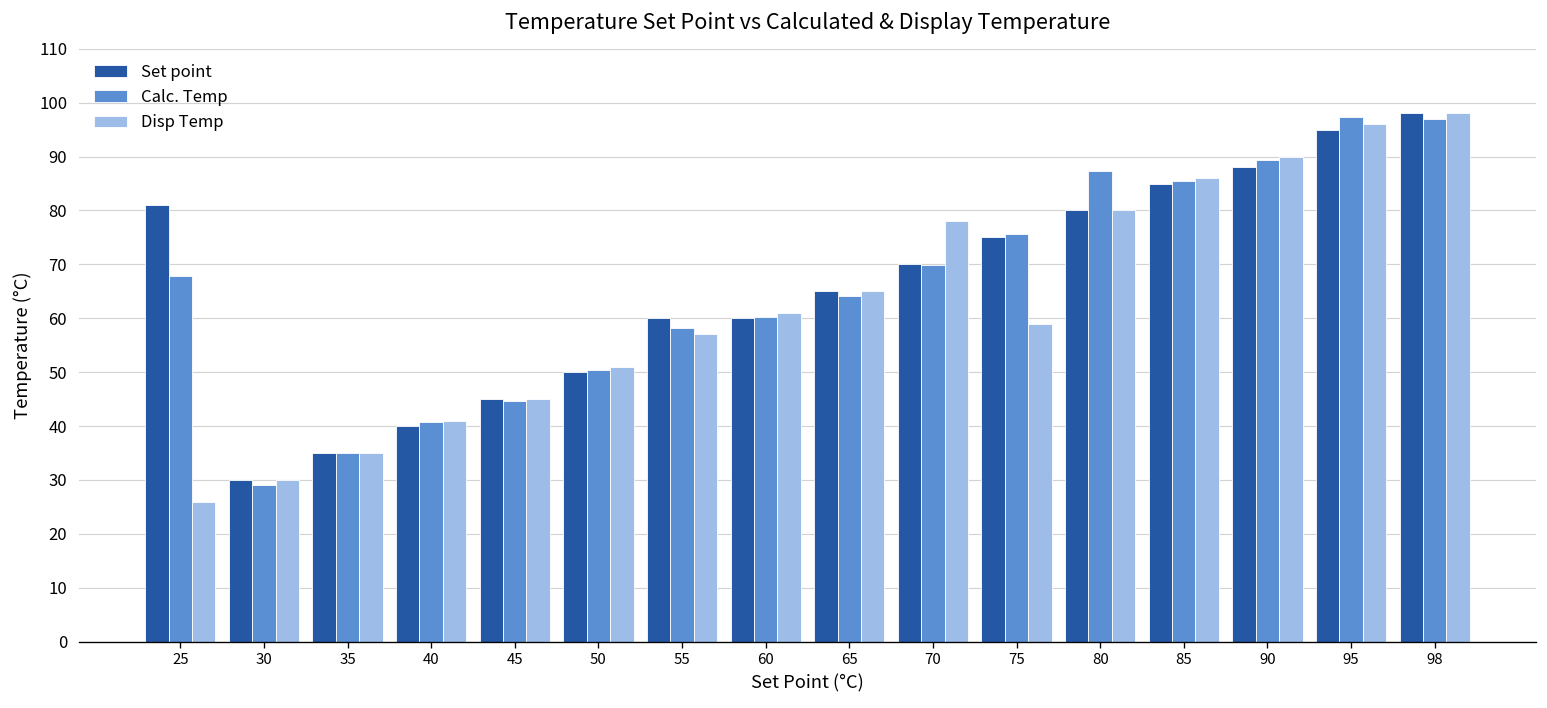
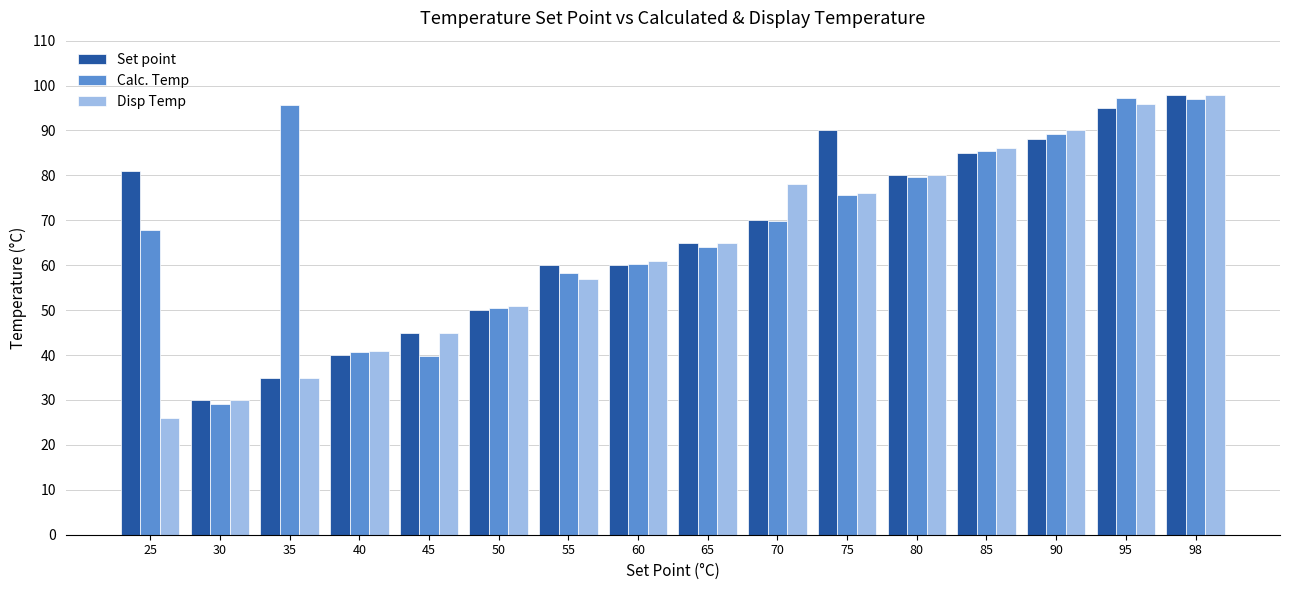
Calc. Temp, 35: 35 -> 96
Calc. Temp, 45: 45 -> 40
Set point, 75: 75 -> 90
Disp Temp, 75: 59 -> 76
Calc. Temp, 80: 87 -> 80
